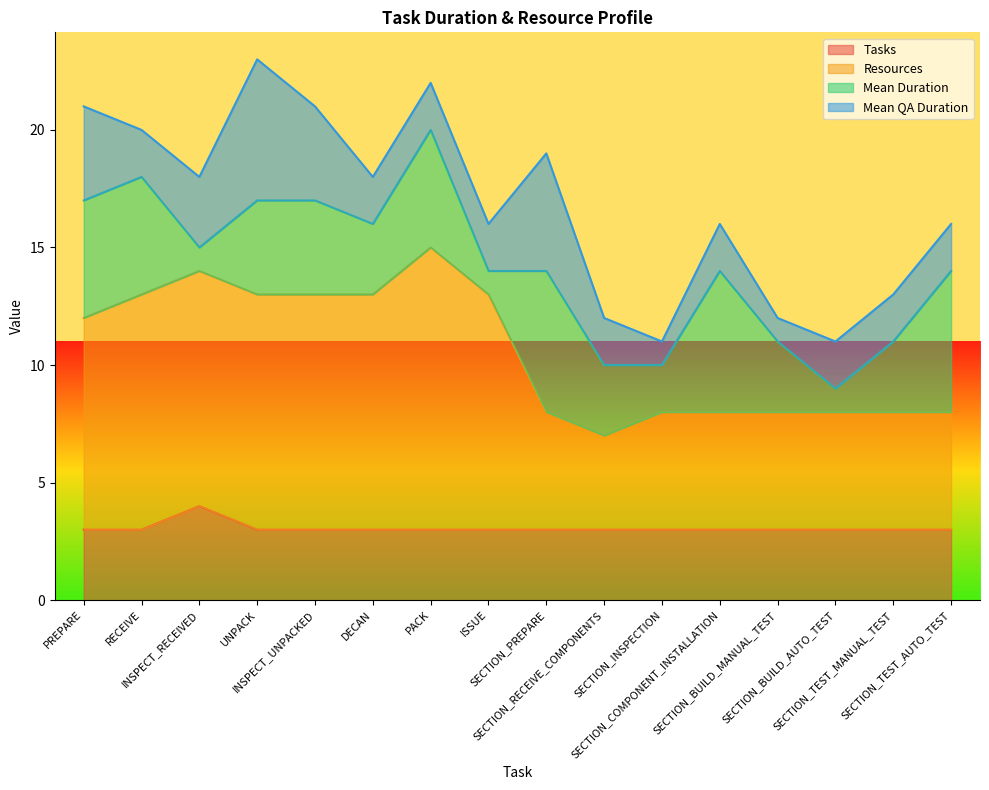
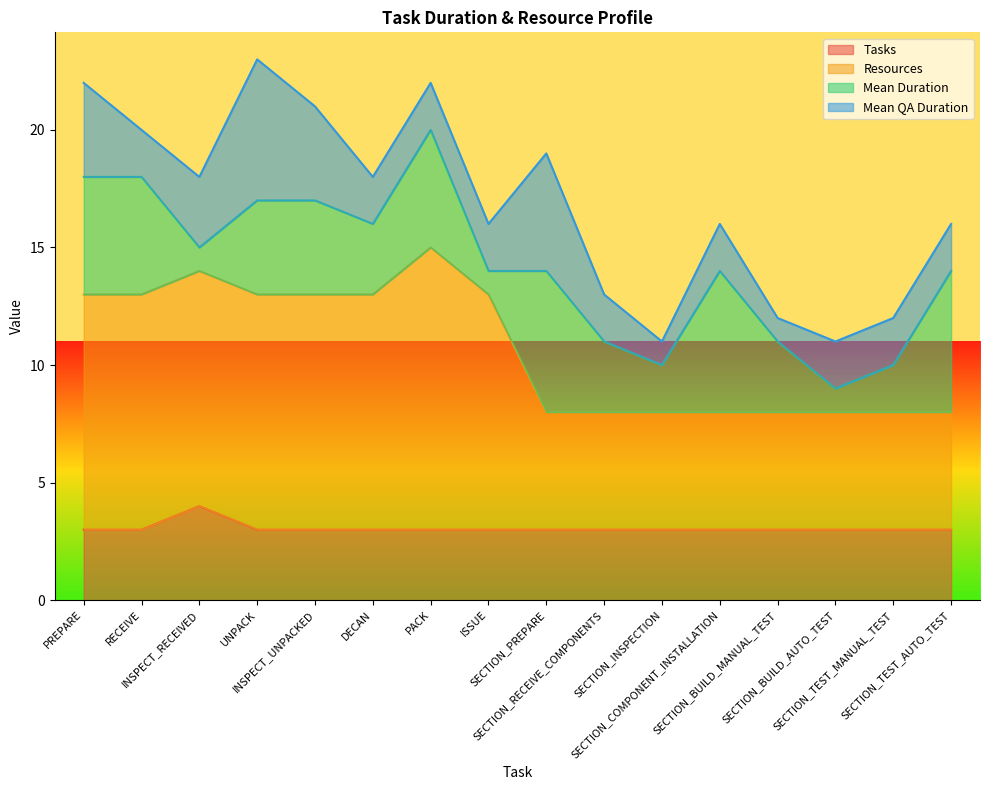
Resources, PREPARE: 9 -> 10
Resources, SECTION_RECEIVE_COMPONENTS: 4 -> 5
Mean Duration, SECTION_TEST_MANUAL_TEST: 3 -> 2
